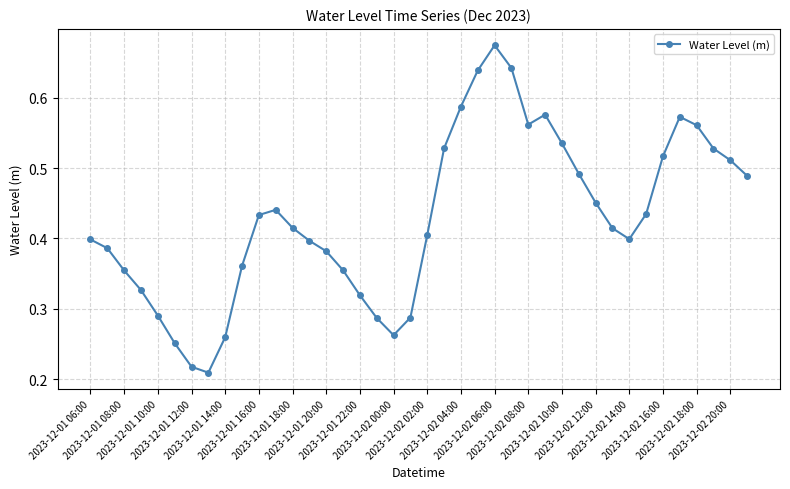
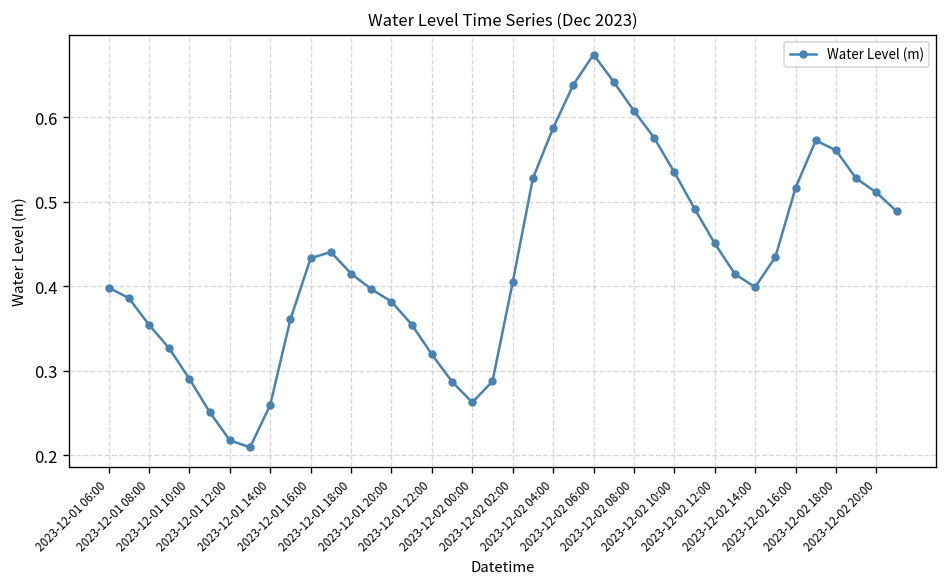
2023-12-02 08:00: 0.56 -> 0.61
